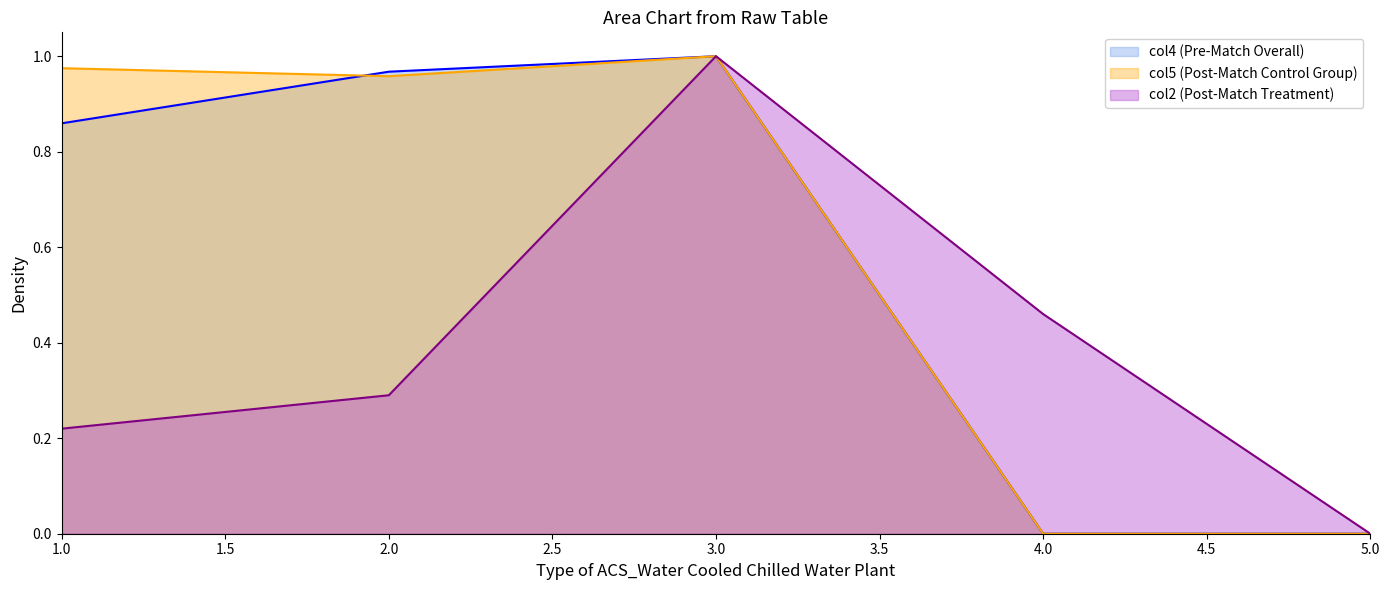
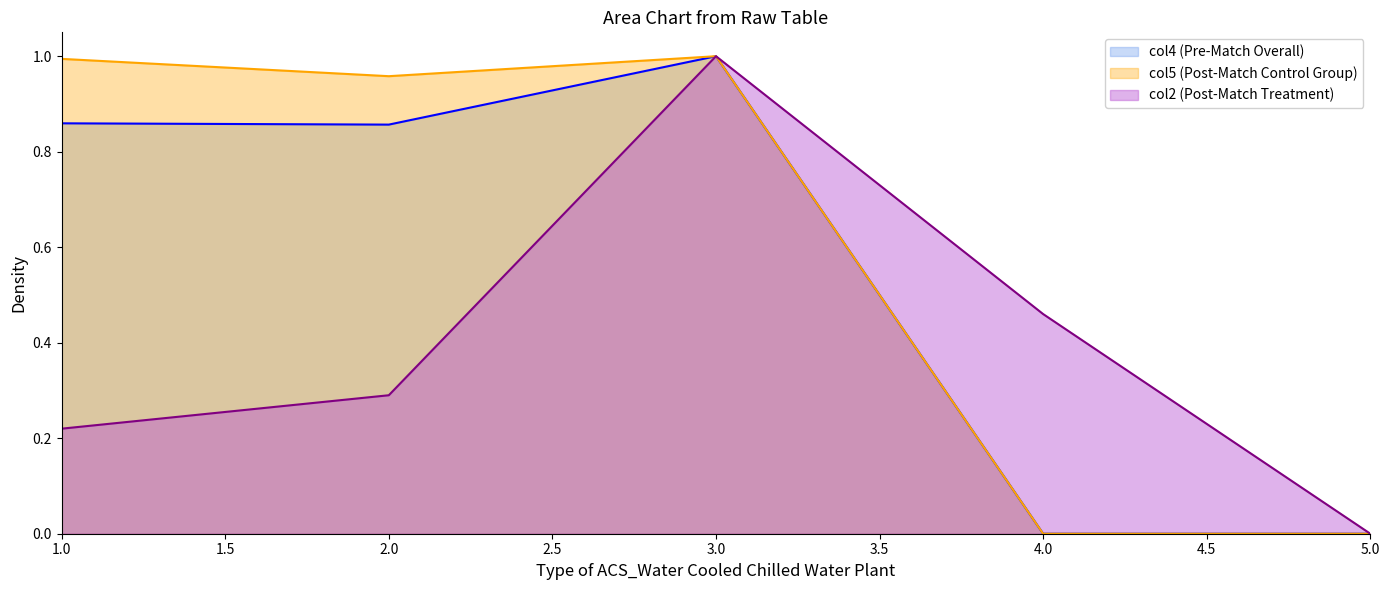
col5 (Post-Match Control Group), 1.0: 0.97 -> 0.99
col4 (Pre-Match Overall), 2.0: 0.97 -> 0.86
